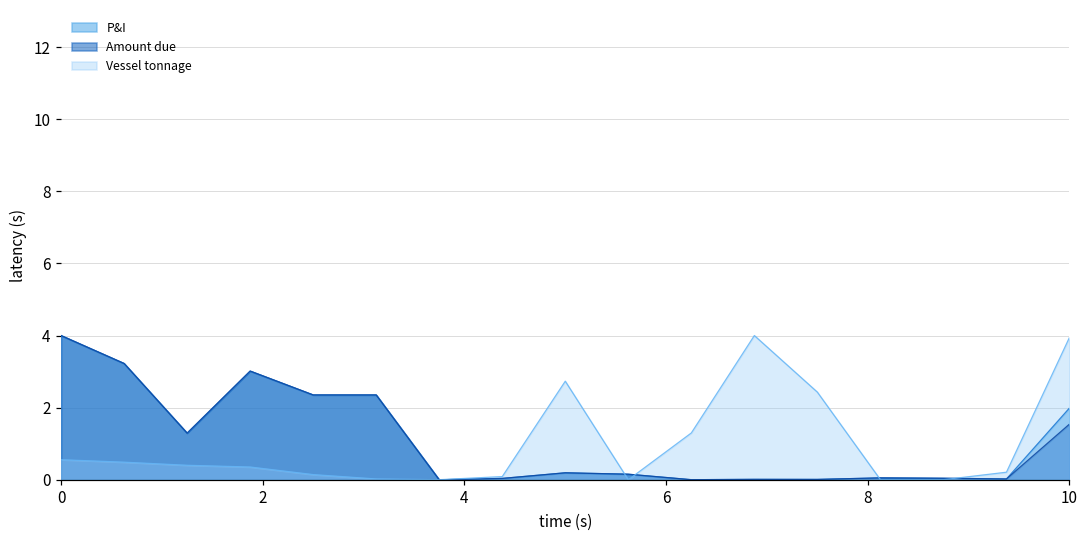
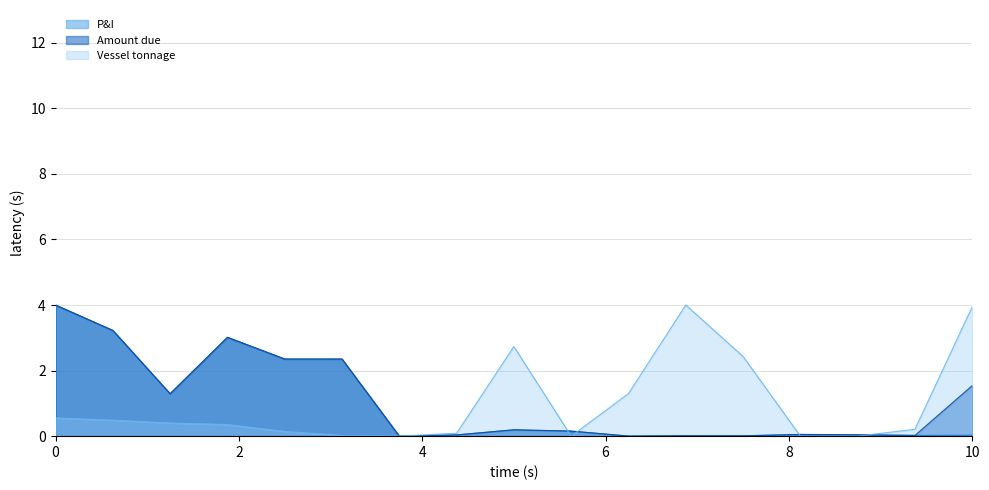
P&I, 10: 2.0 -> 0.0
